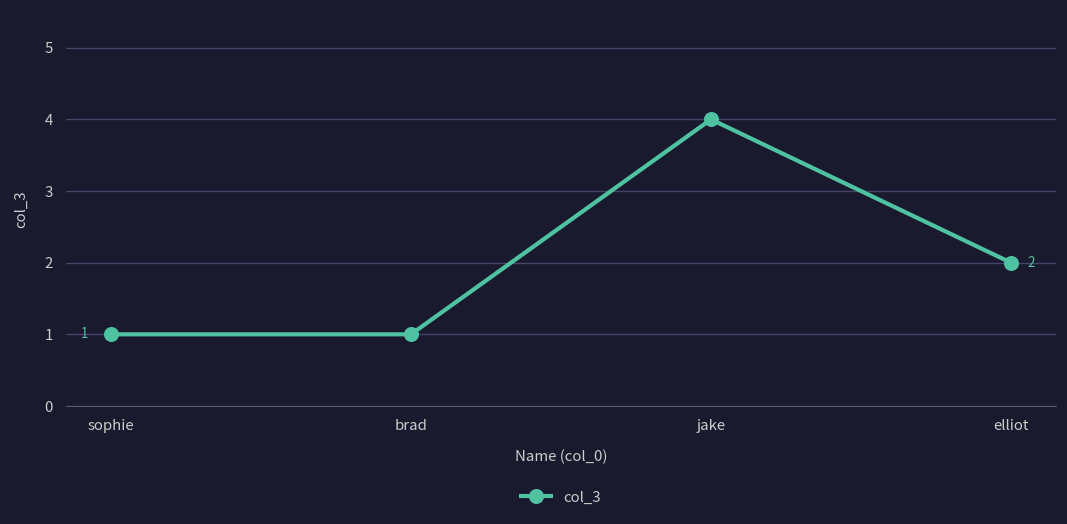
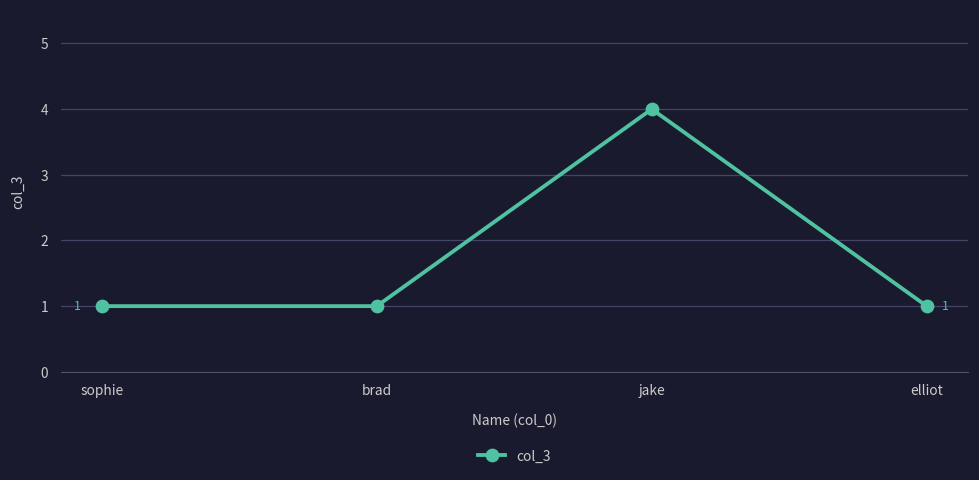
elliot: 2 -> 1
